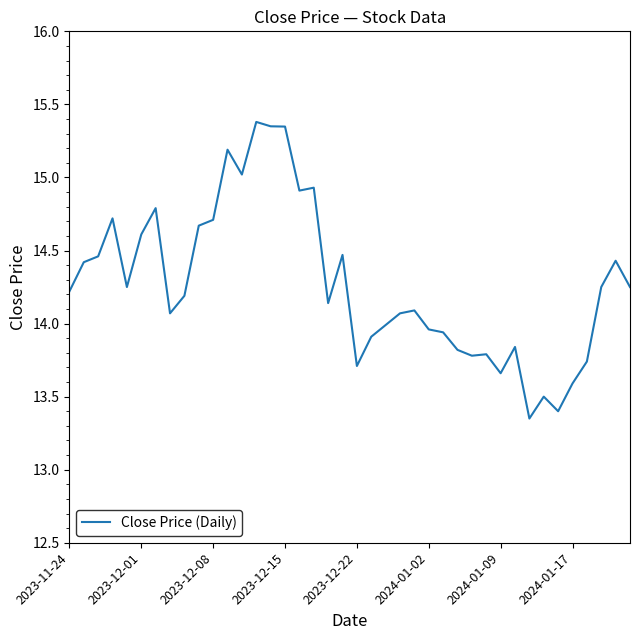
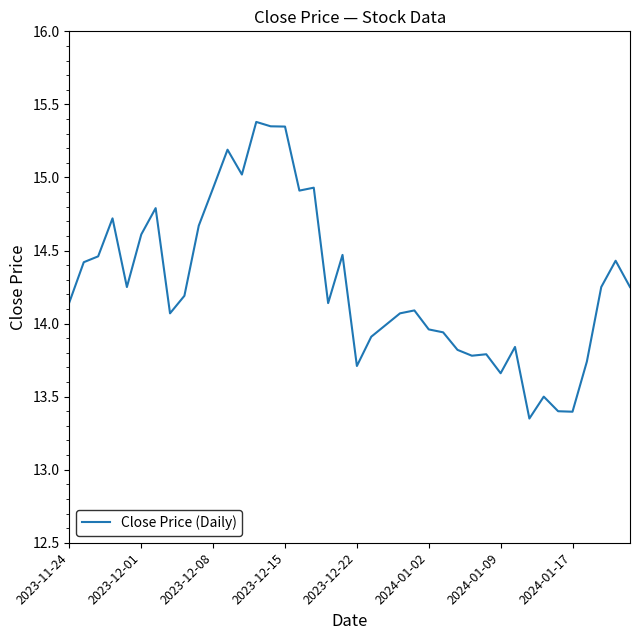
2023-11-24: 14.22 -> 14.15
2023-12-08: 14.71 -> 14.93
2024-01-17: 13.59 -> 13.40
